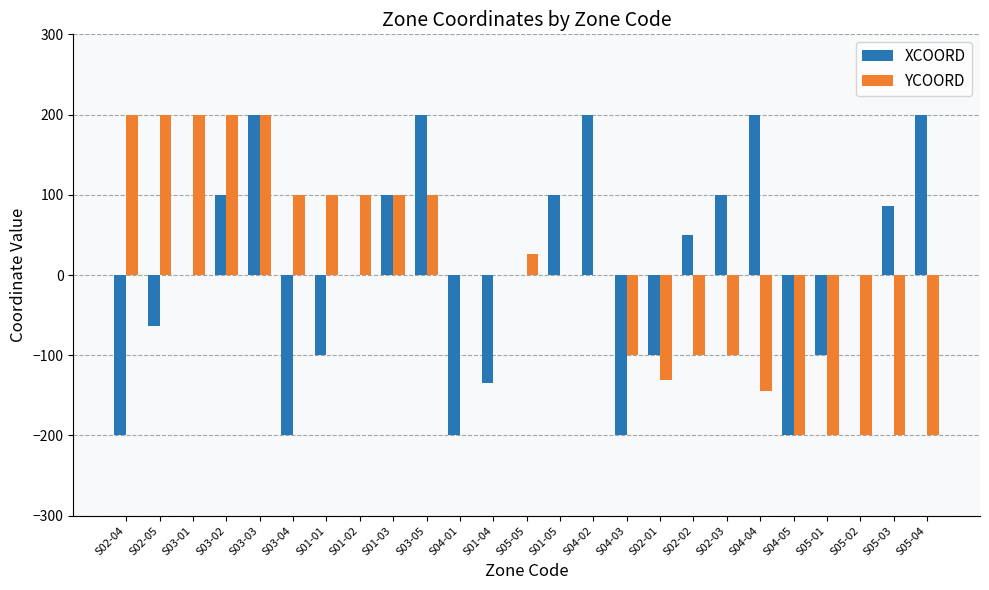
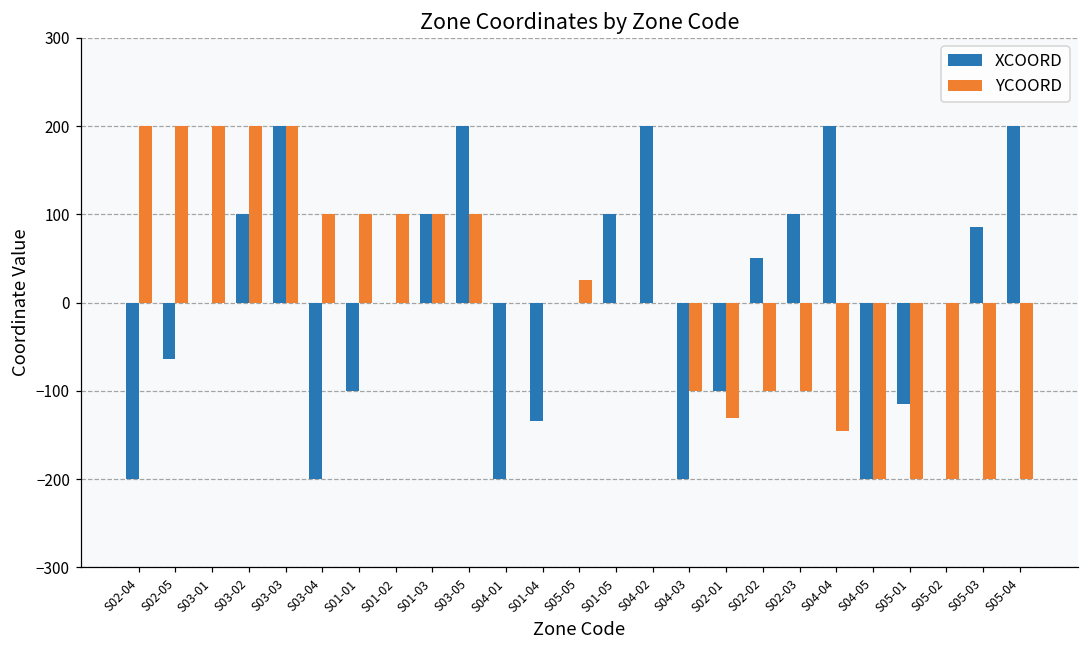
XCOORD, S05-01: -100 -> -120
